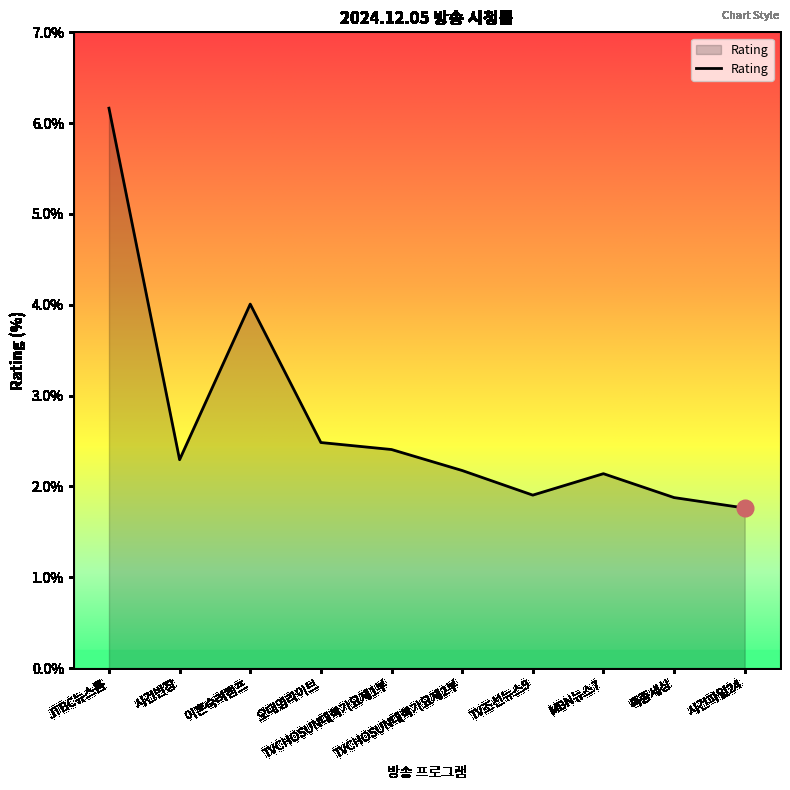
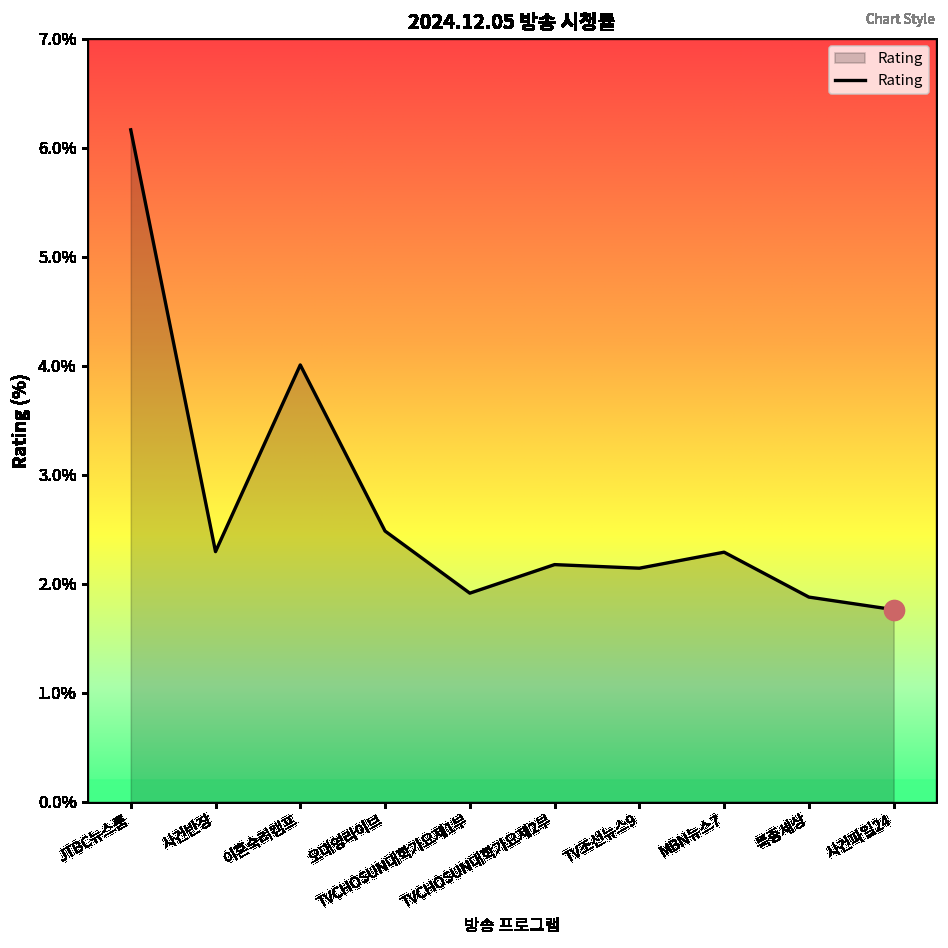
Rating, TVCHOSUN대학가요제1부: 2.4% -> 1.9%
Rating, TV조선뉴스9: 1.9% -> 2.1%
Rating, MBN뉴스7: 2.1% -> 2.3%
